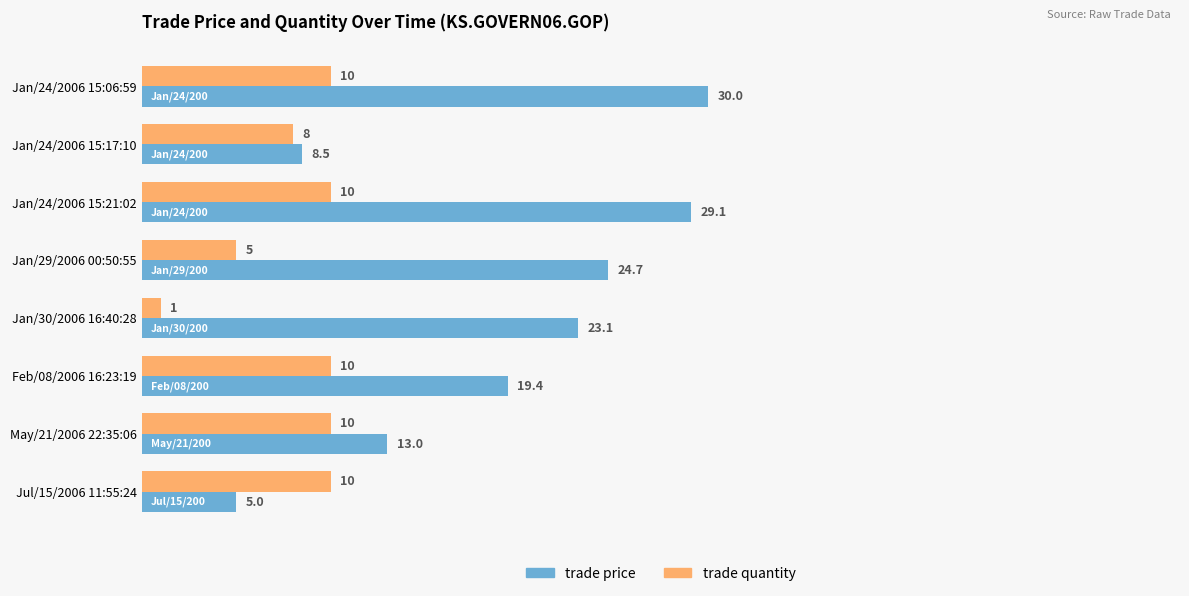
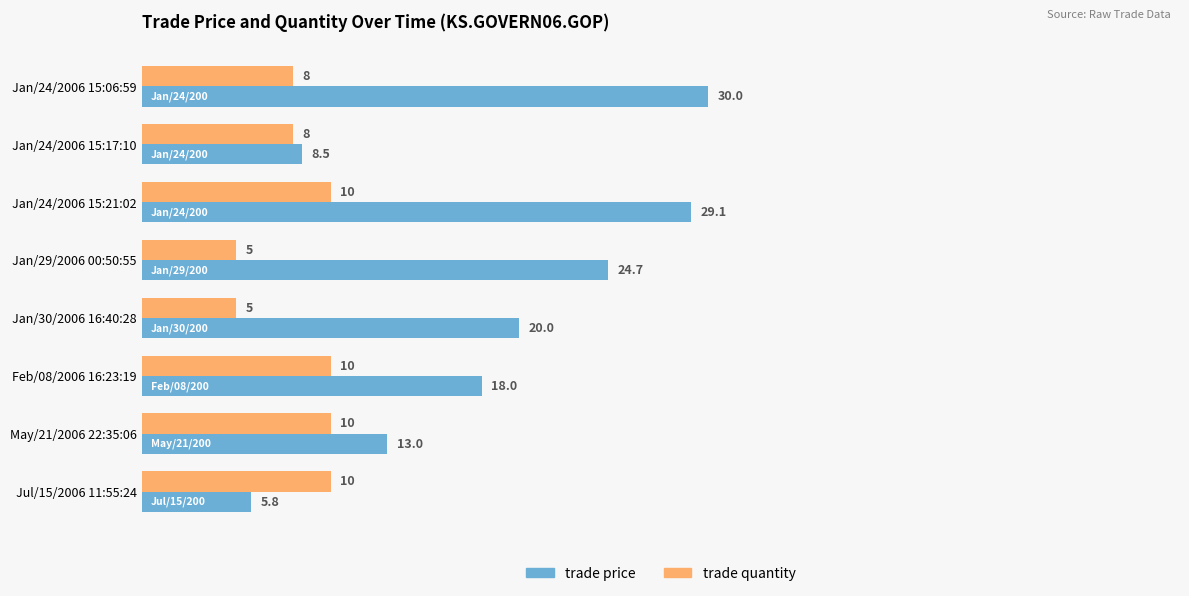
trade quantity, Jan/24/2006 15:06:59: 10 -> 8
trade quantity, Jan/30/2006 16:40:28: 1 -> 5
trade price, Jan/30/2006 16:40:28: 23.1 -> 20.0
trade price, Feb/08/2006 16:23:19: 19.4 -> 18.0
trade price, Jul/15/2006 11:55:24: 5.0 -> 5.8
